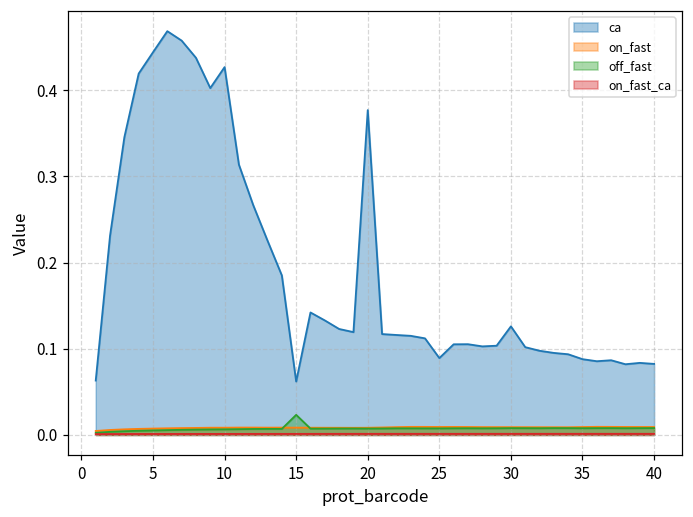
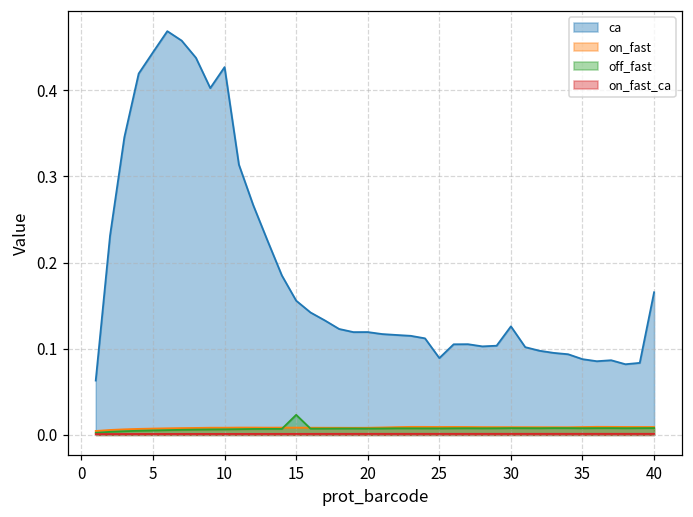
ca, 15: 0.06 -> 0.16
ca, 20: 0.38 -> 0.12
ca, 40: 0.08 -> 0.17
